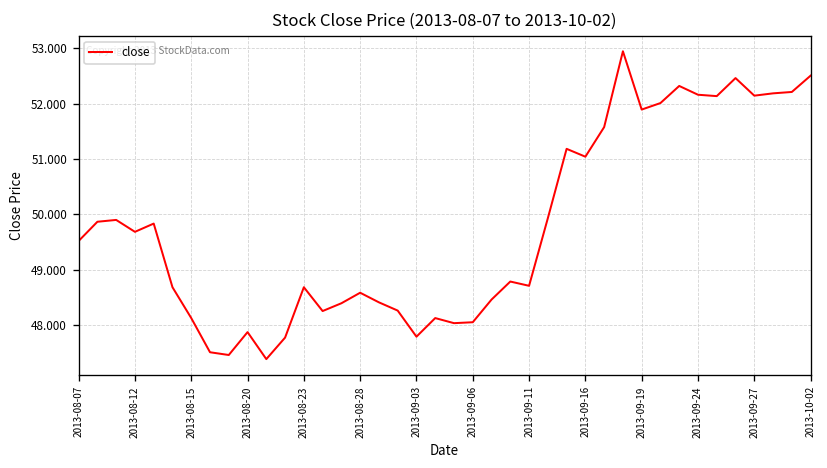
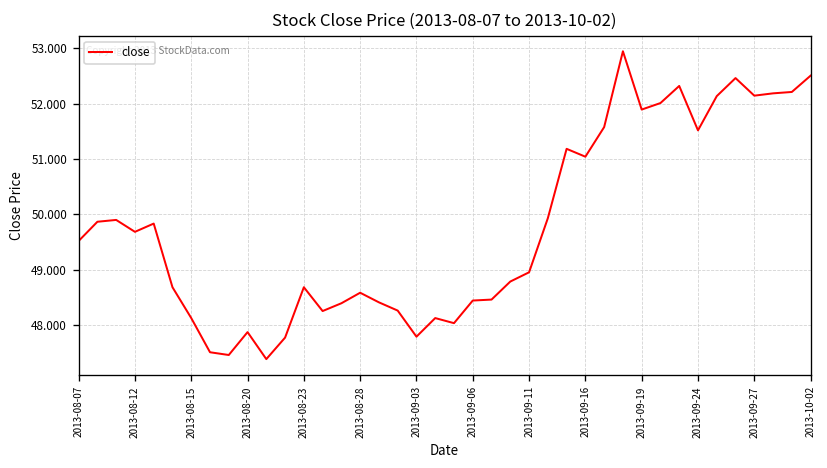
2013-09-06: 48.1 -> 48.4
2013-09-11: 48.7 -> 49.0
2013-09-24: 52.2 -> 51.5
